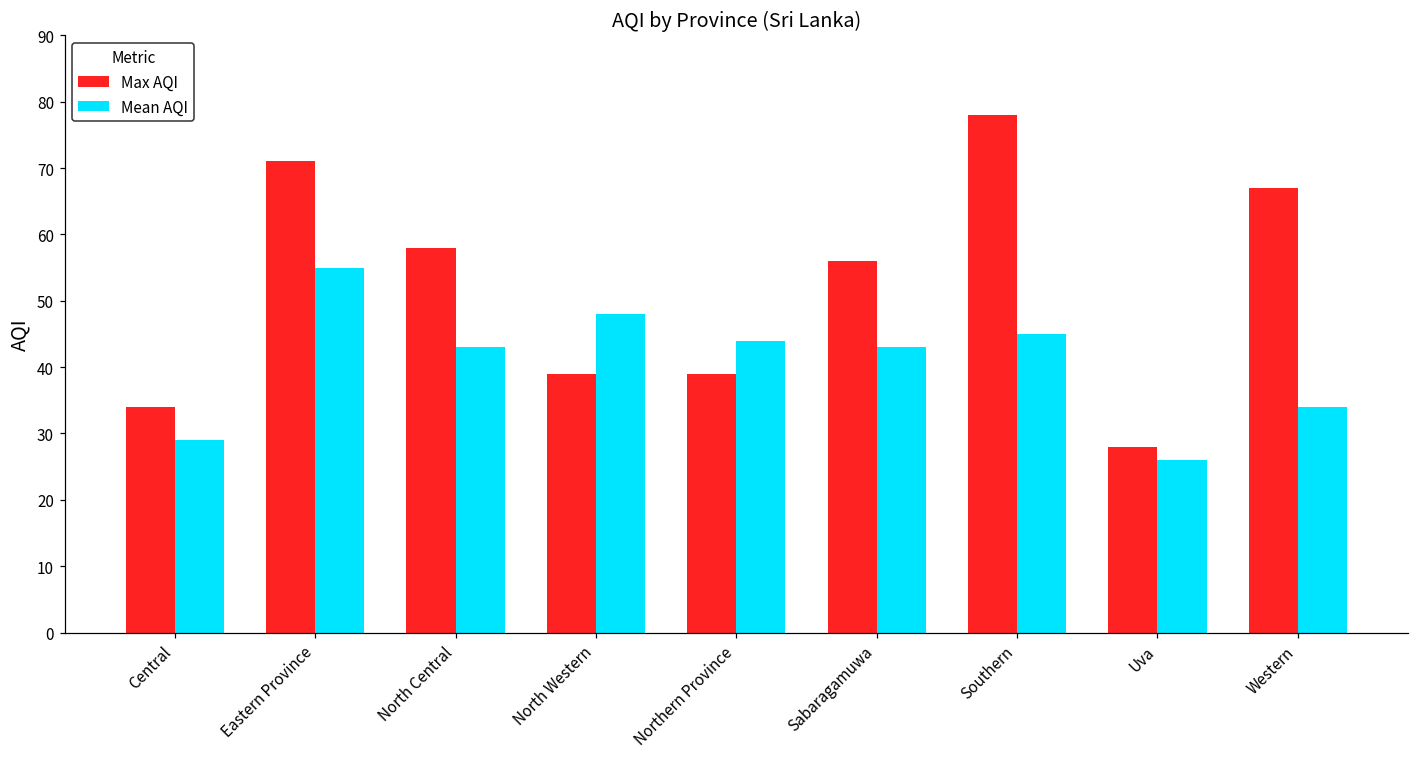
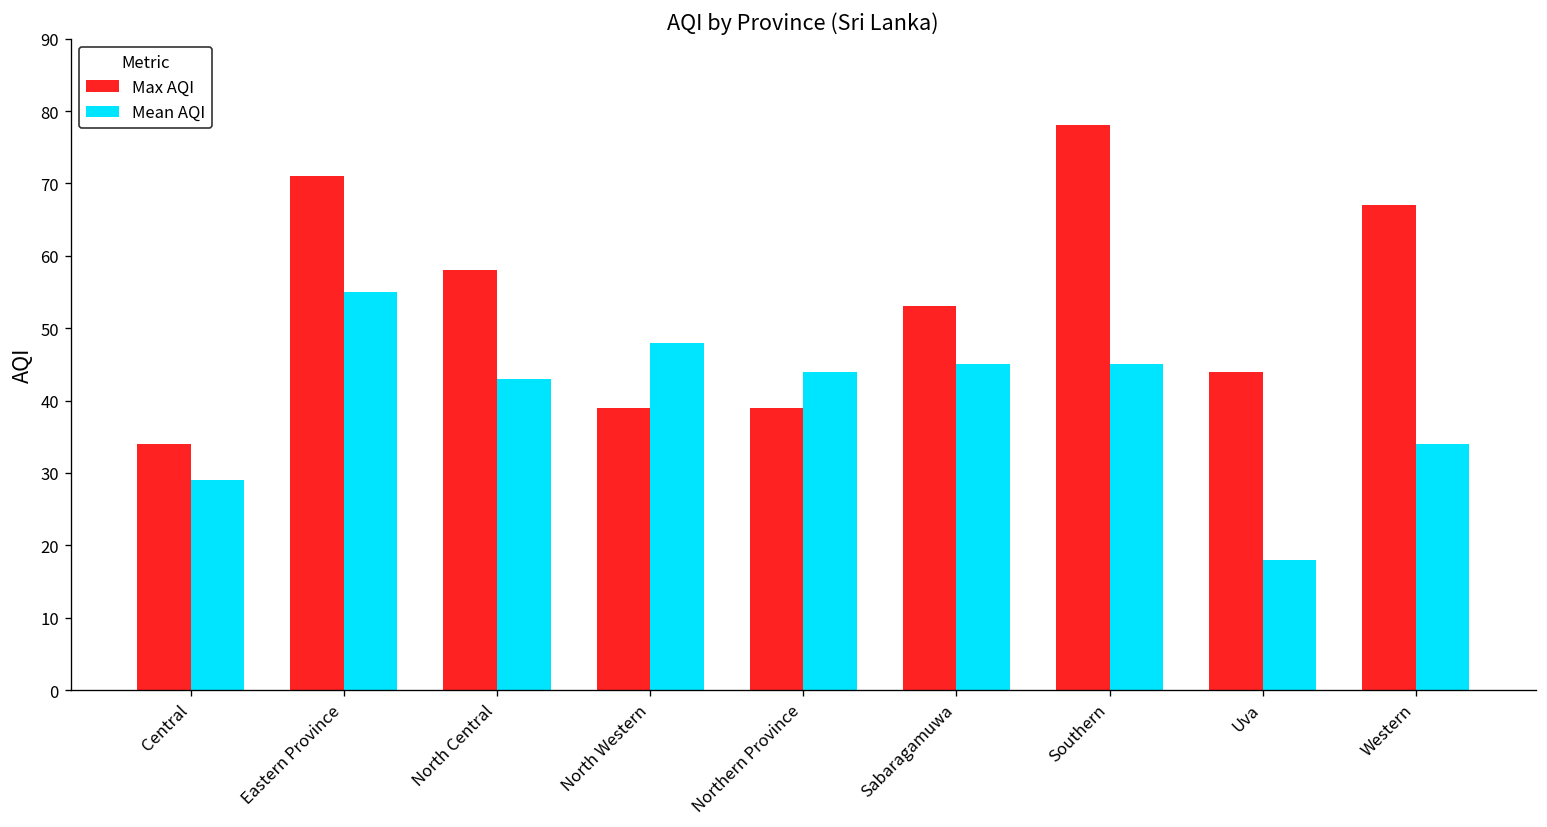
Max AQI, Sabaragamuwa: 56 -> 53
Mean AQI, Sabaragamuwa: 43 -> 45
Max AQI, Uva: 28 -> 44
Mean AQI, Uva: 26 -> 18
